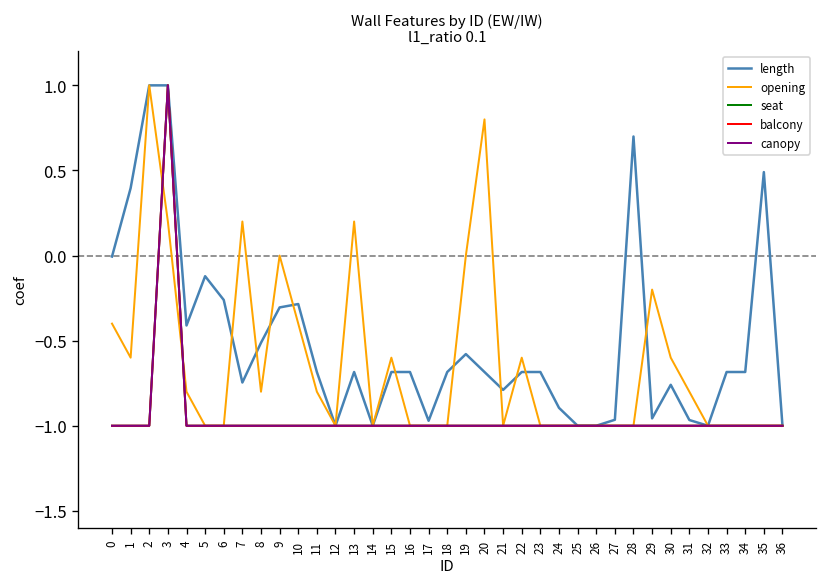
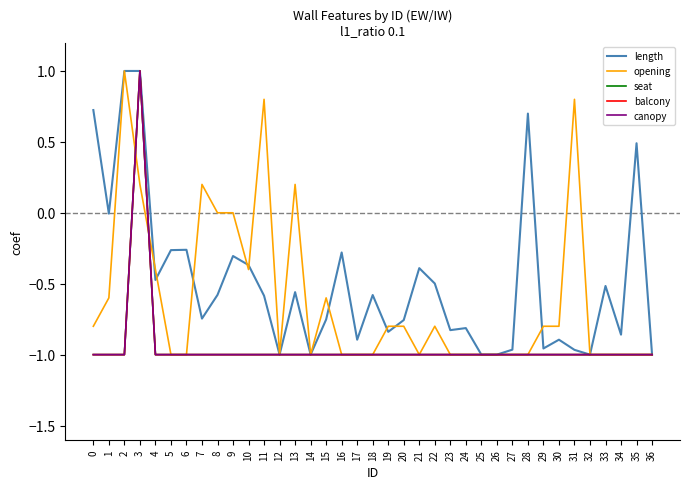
length, 0: -0.01 -> 0.72
opening, 0: -0.40 -> -0.80
length, 1: 0.40 -> -0.01
length, 4: -0.41 -> -0.47
opening, 4: -0.80 -> -0.40
length, 5: -0.12 -> -0.26
length, 8: -0.51 -> -0.58
opening, 8: -0.80 -> 0.00
length, 10: -0.28 -> -0.37
length, 11: -0.68 -> -0.58
opening, 11: -0.80 -> 0.80
length, 13: -0.68 -> -0.56
length, 15: -0.68 -> -0.75
length, 16: -0.68 -> -0.28
length, 17: -0.97 -> -0.89
length, 18: -0.68 -> -0.58
length, 19: -0.58 -> -0.84
opening, 19: 0.00 -> -0.80
length, 20: -0.68 -> -0.76
opening, 20: 0.80 -> -0.80
length, 21: -0.79 -> -0.39
length, 22: -0.68 -> -0.50
opening, 22: -0.60 -> -0.80
length, 23: -0.68 -> -0.83
length, 24: -0.89 -> -0.81
opening, 29: -0.20 -> -0.80
length, 30: -0.76 -> -0.89
opening, 30: -0.60 -> -0.80
opening, 31: -0.80 -> 0.80
length, 33: -0.68 -> -0.52
length, 34: -0.68 -> -0.86
